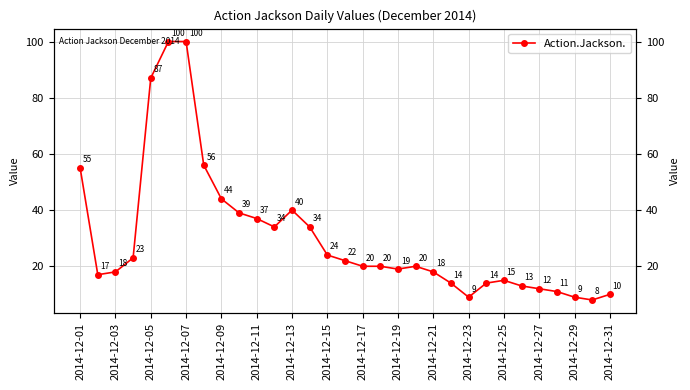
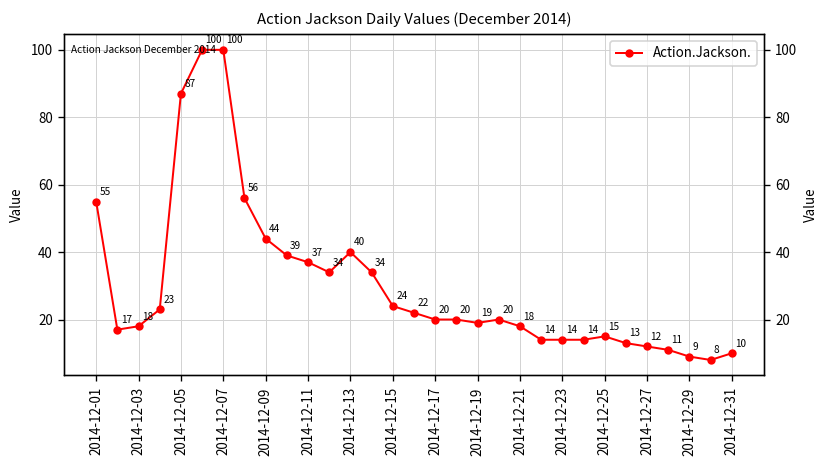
2014-12-23: 9 -> 14
